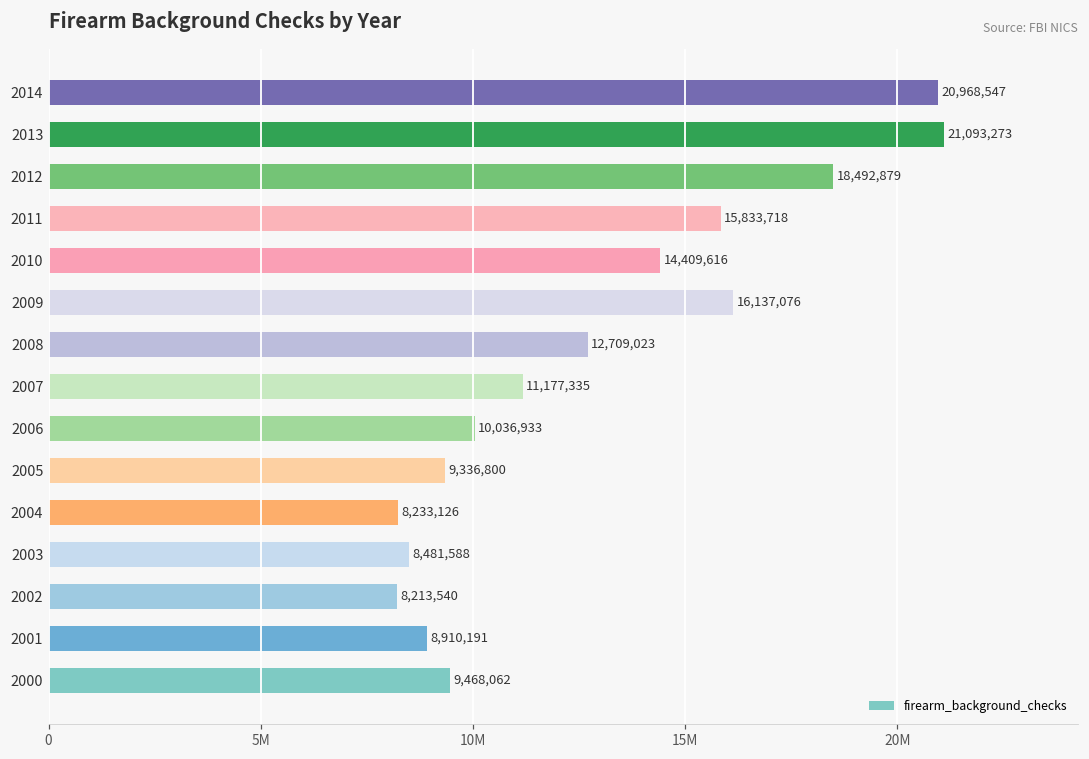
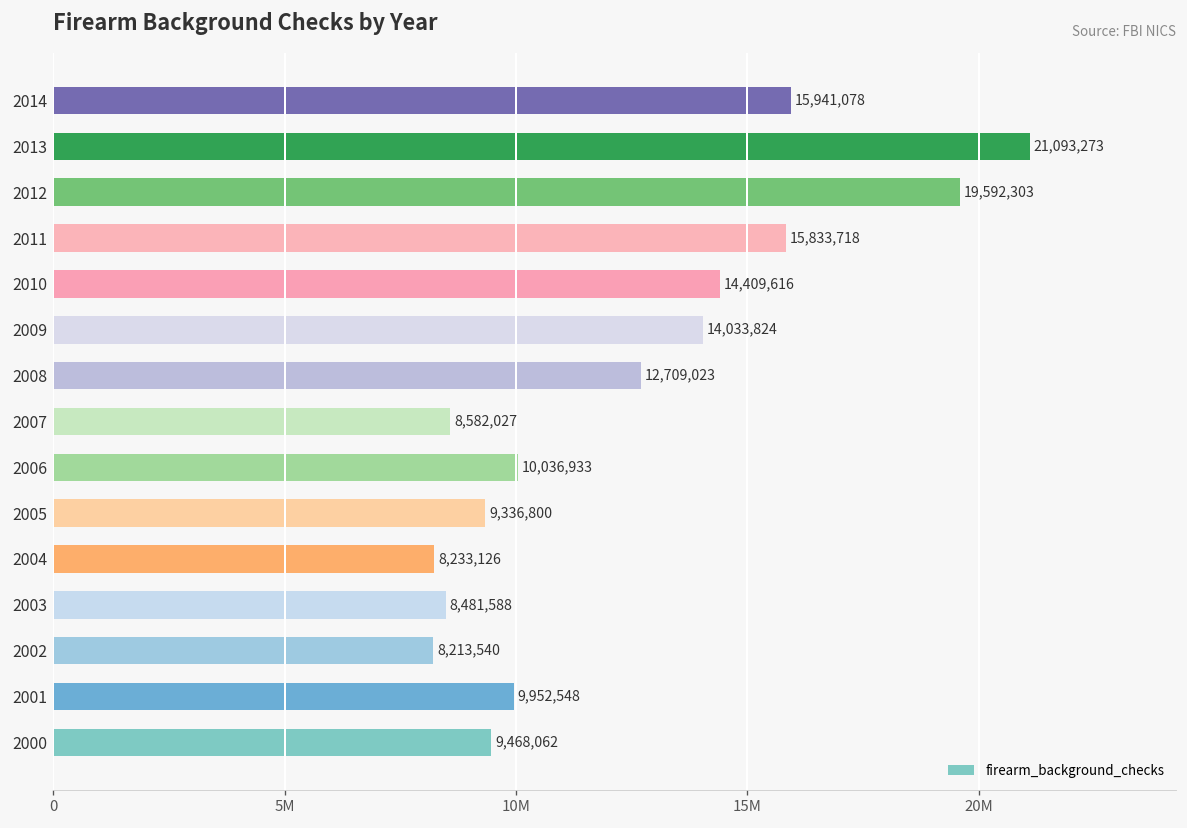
2014: 20,968,547 -> 15,941,078
2012: 18,492,879 -> 19,592,303
2009: 16,137,076 -> 14,033,824
2007: 11,177,335 -> 8,582,027
2001: 8,910,191 -> 9,952,548
